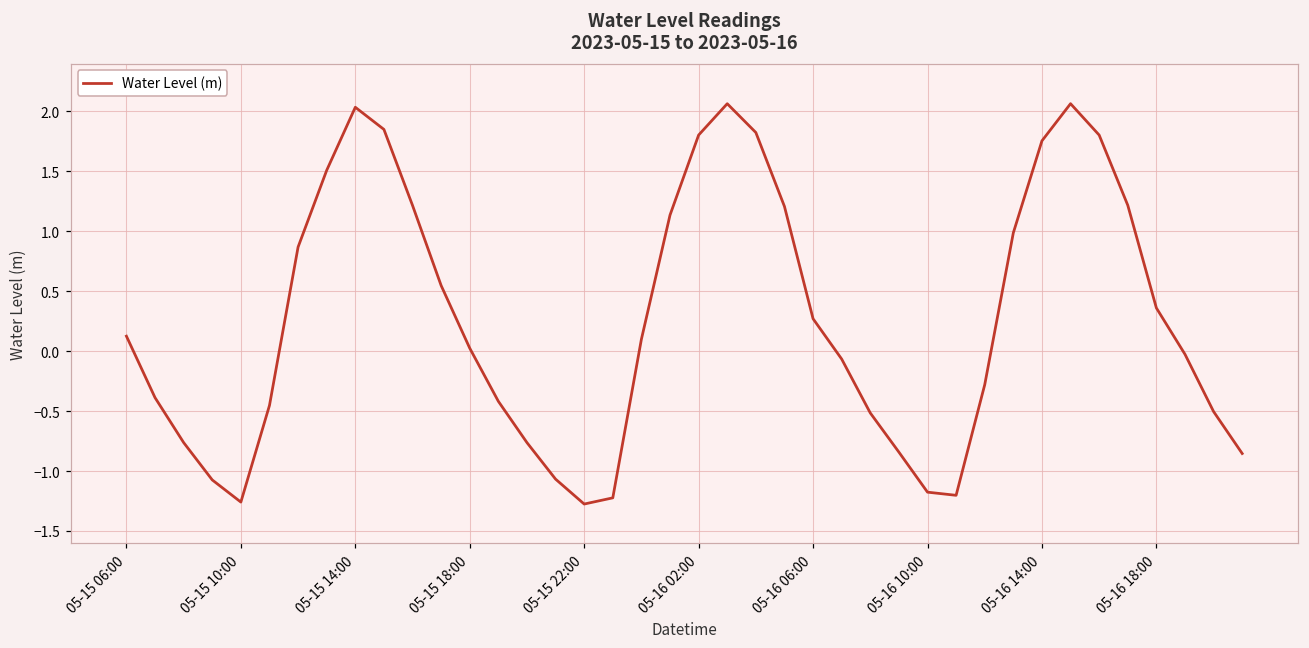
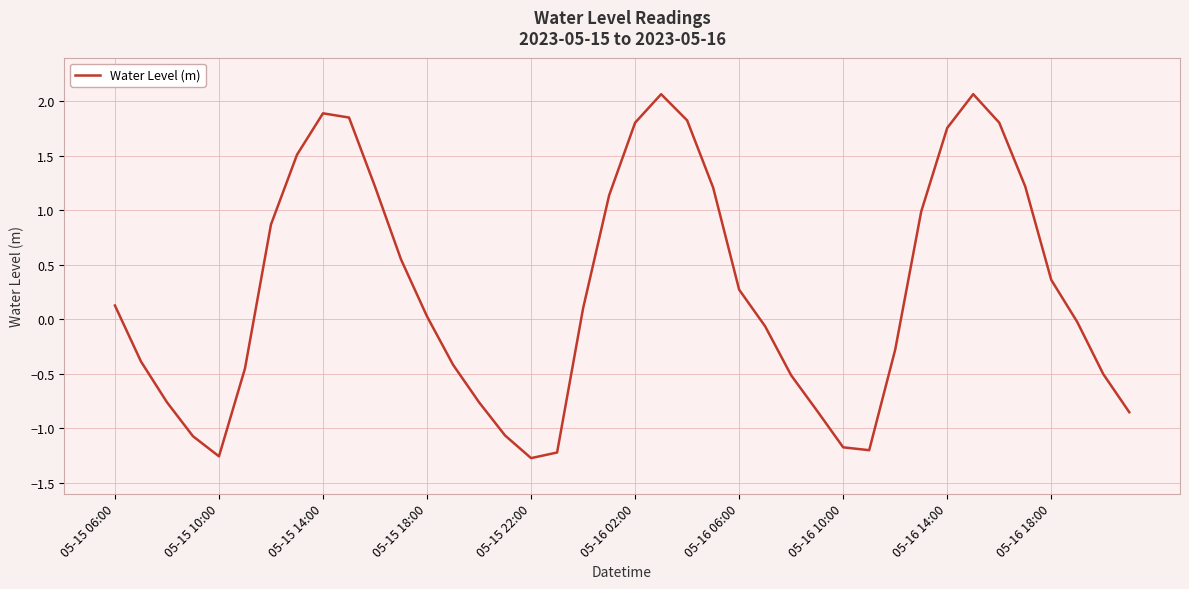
05-15 14:00: 2.04 -> 1.89
